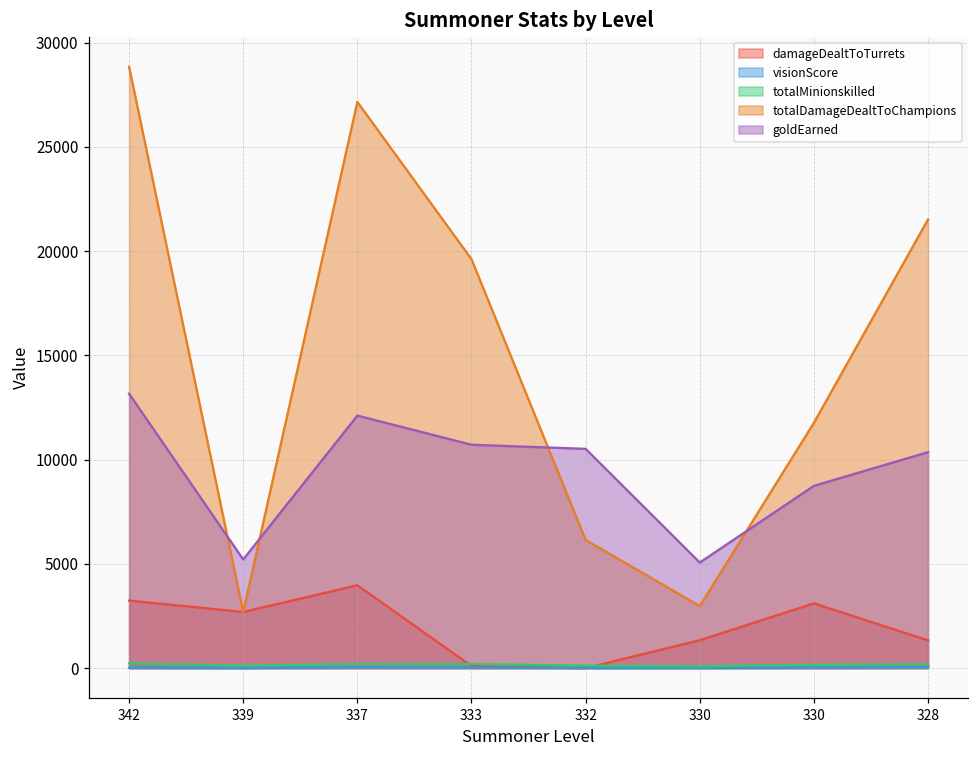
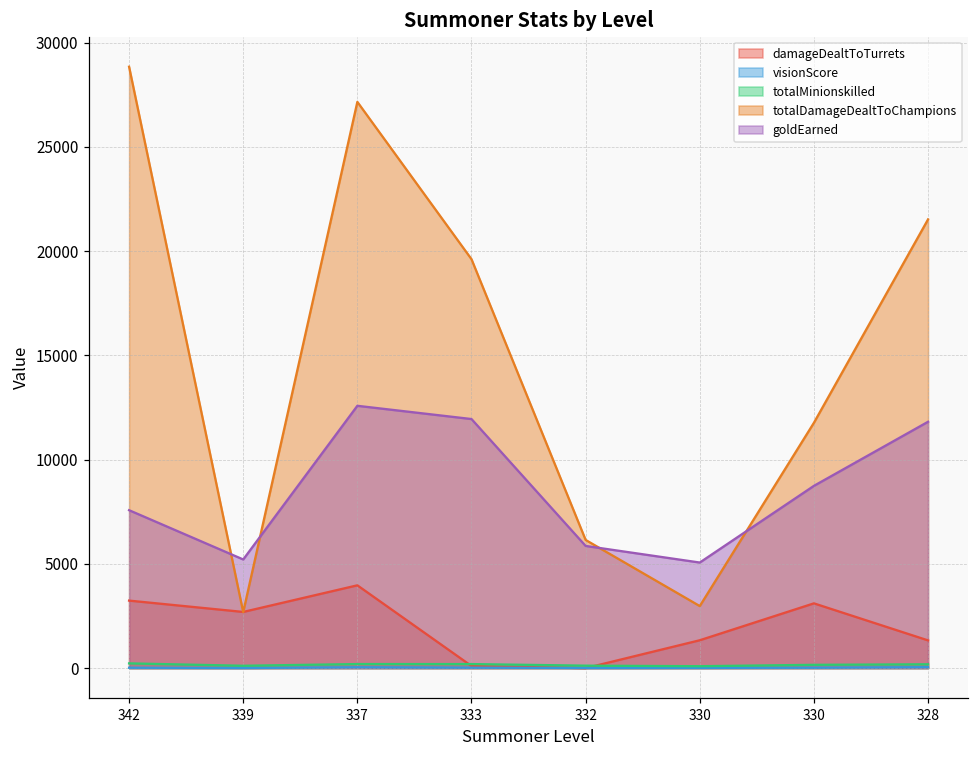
goldEarned, 342: 13200 -> 7600
goldEarned, 337: 12100 -> 12600
goldEarned, 333: 10700 -> 11900
goldEarned, 332: 10500 -> 5900
goldEarned, 328: 10400 -> 11800
